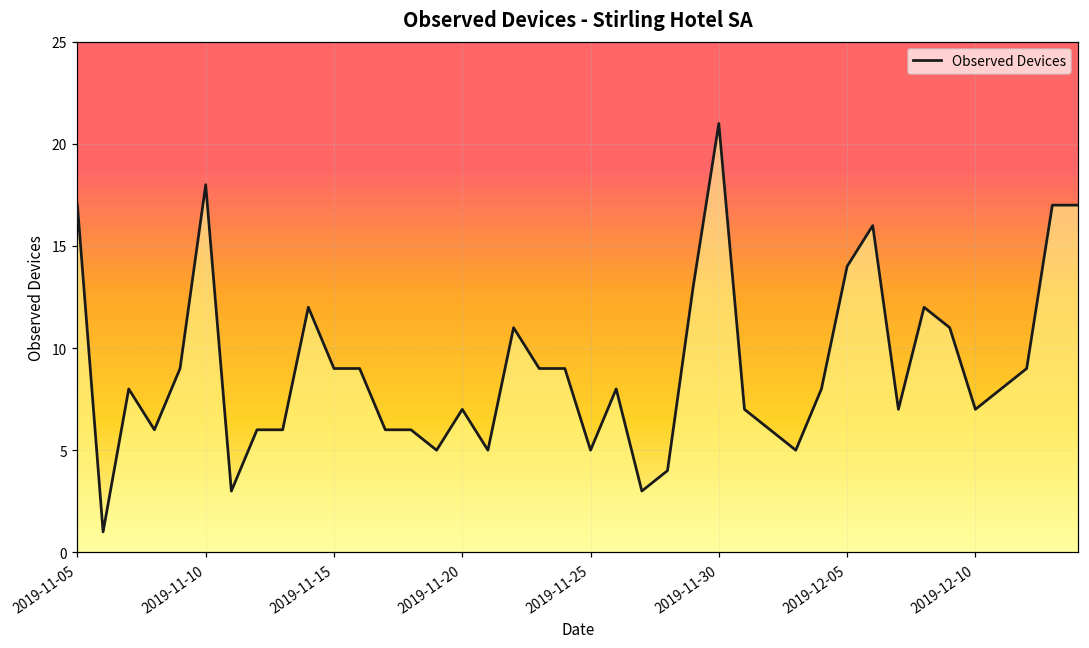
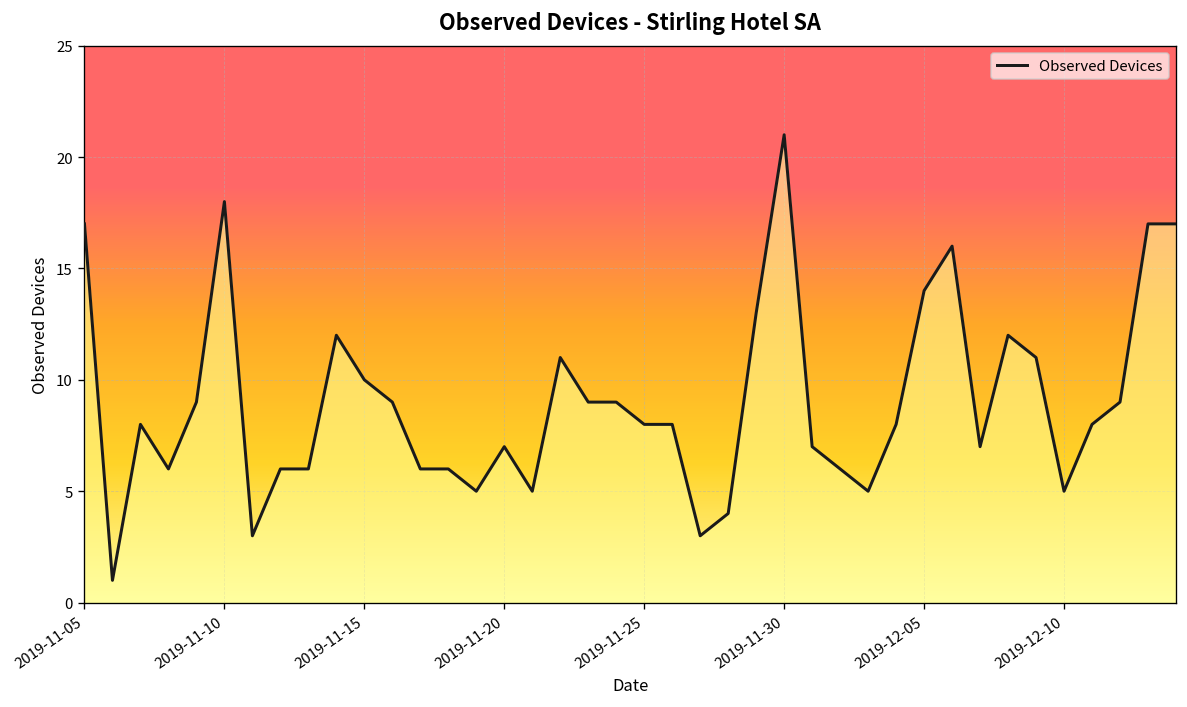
2019-11-15: 9 -> 10
2019-11-25: 5 -> 8
2019-12-10: 7 -> 5
